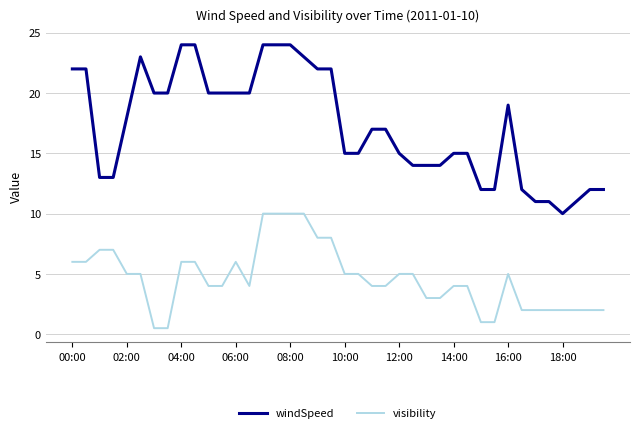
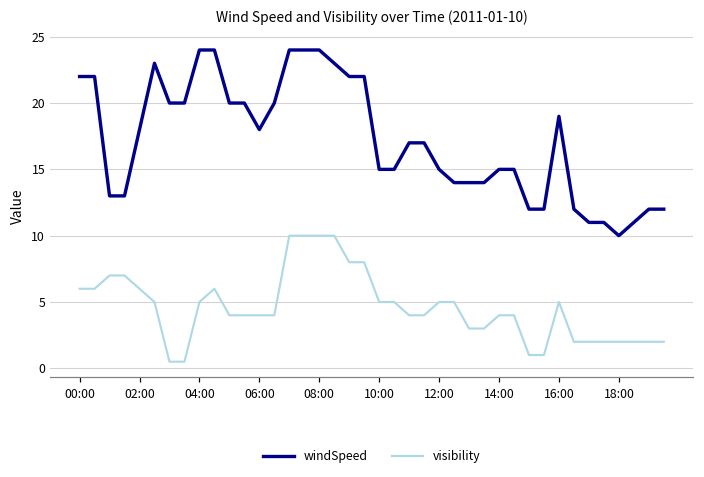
visibility, 02:00: 5 -> 6
visibility, 04:00: 6 -> 5
windSpeed, 06:00: 20 -> 18
visibility, 06:00: 6 -> 4
